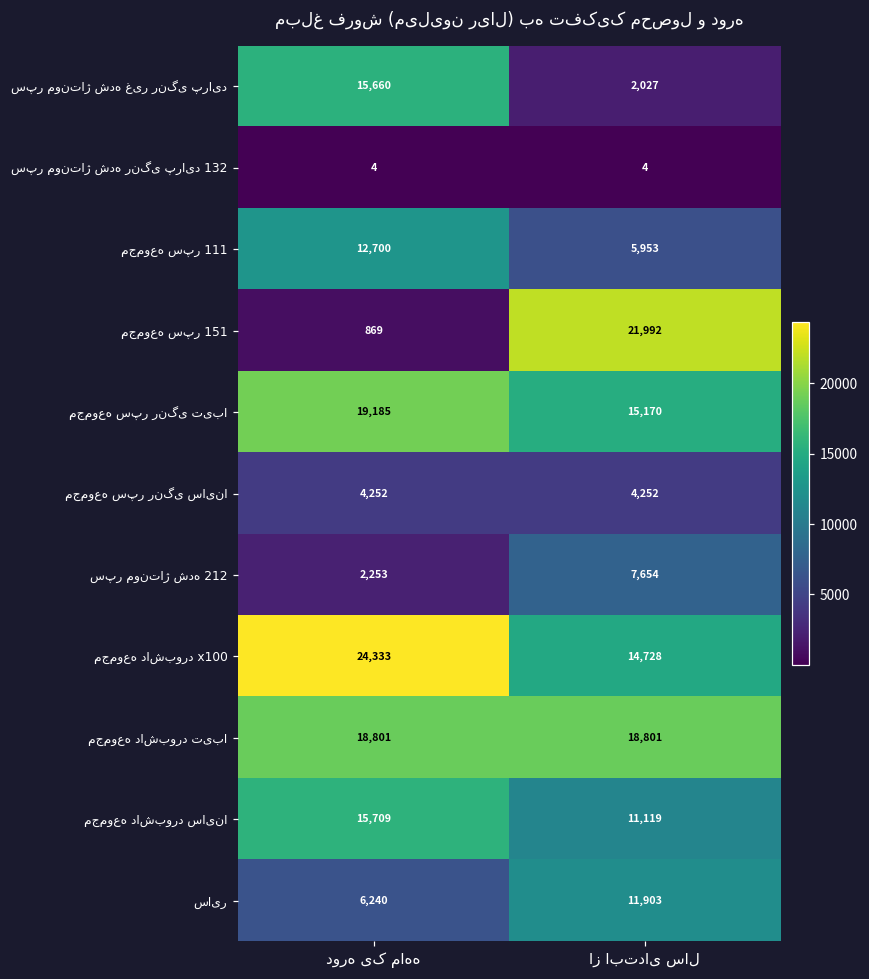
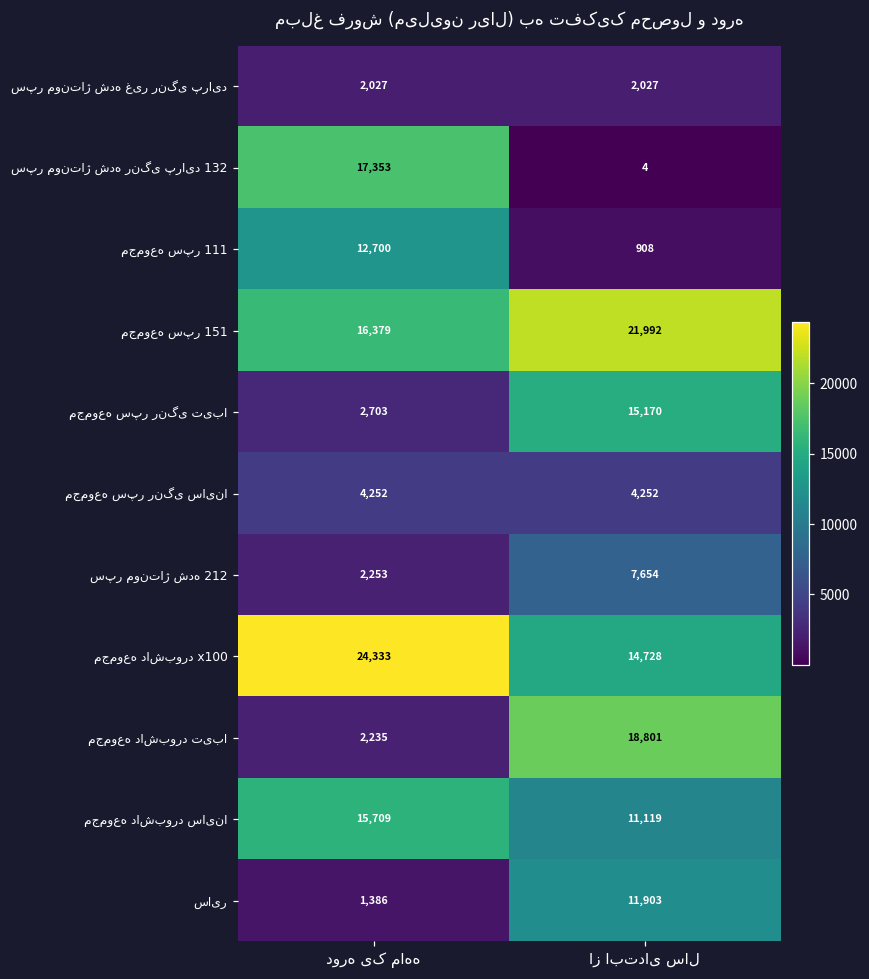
سپر مونتاژ شده غیر رنگی پراید, دوره یک ماهه: 15,660 -> 2,027
سپر مونتاژ شده رنگی پراید 132, دوره یک ماهه: 4 -> 17,353
مجموعه سپر 111, از ابتدای سال: 5,953 -> 908
مجموعه سپر 151, دوره یک ماهه: 869 -> 16,379
مجموعه سپر رنگی تیبا, دوره یک ماهه: 19,185 -> 2,703
مجموعه داشبورد تیبا, دوره یک ماهه: 18,801 -> 2,235
سایر, دوره یک ماهه: 6,240 -> 1,386
